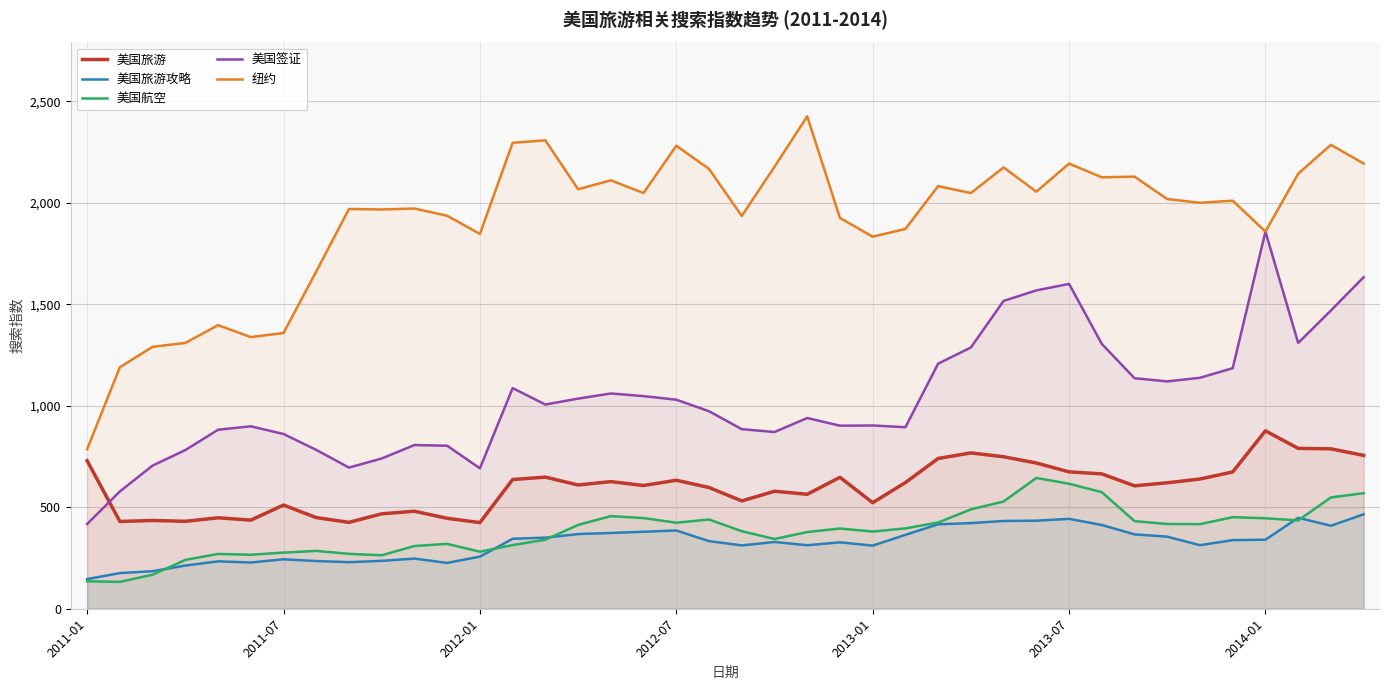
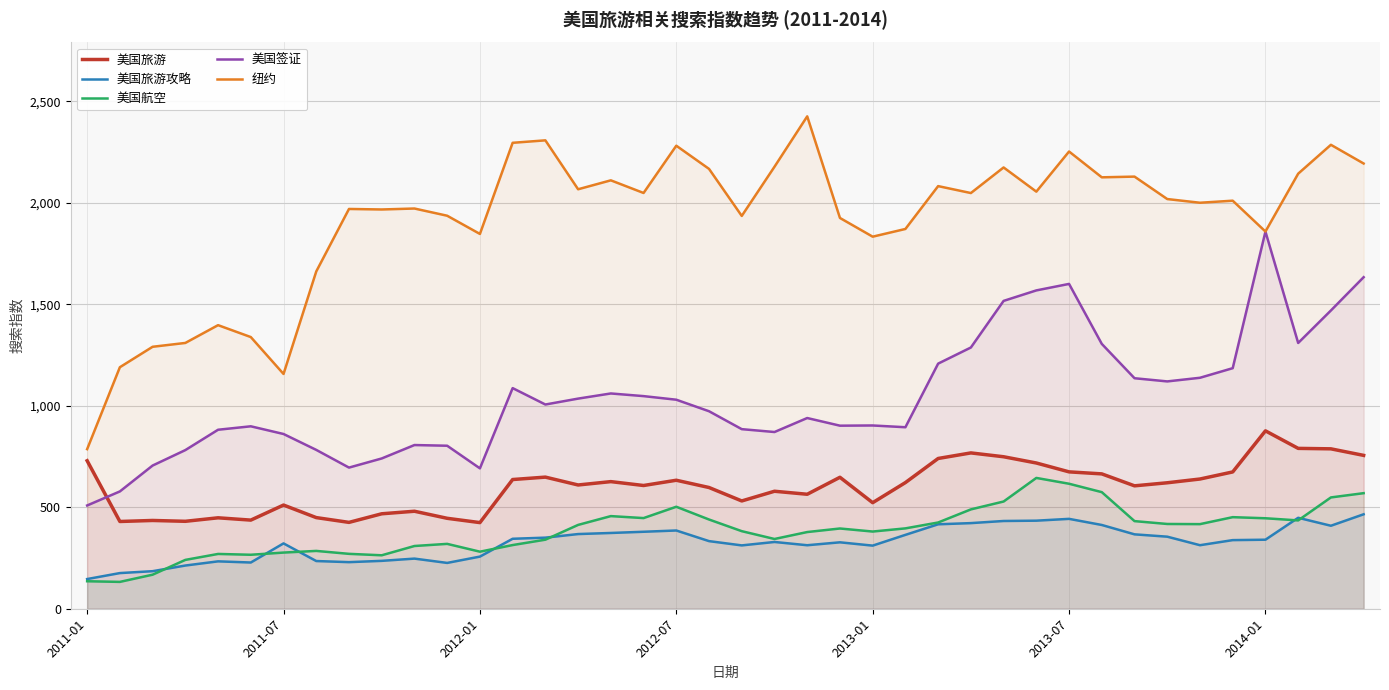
美国签证, 2011-01: 420 -> 510
美国旅游攻略, 2011-07: 240 -> 320
纽约, 2011-07: 1,360 -> 1,160
美国航空, 2012-07: 420 -> 500
纽约, 2013-07: 2,190 -> 2,250
